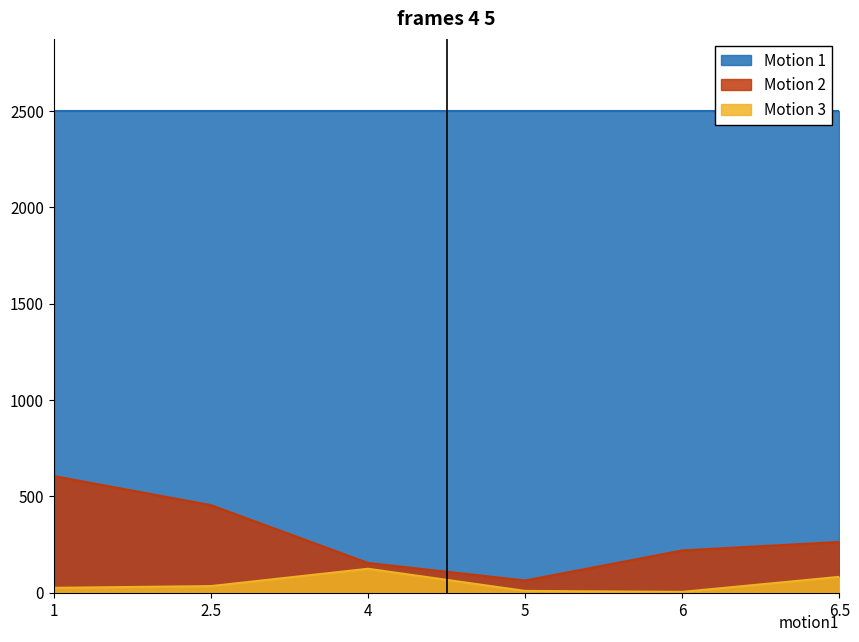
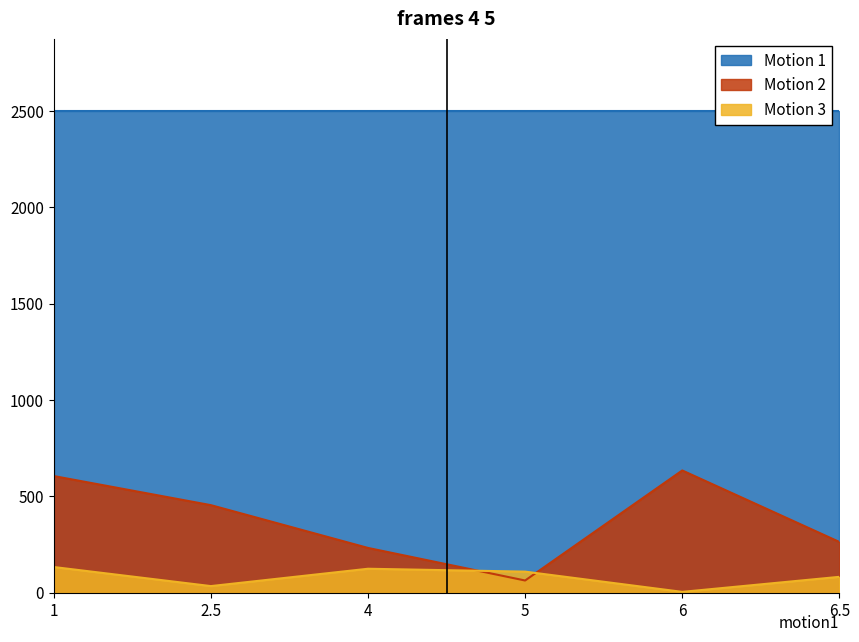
Motion 3, 1: 30 -> 130
Motion 2, 4: 160 -> 230
Motion 3, 5: 10 -> 110
Motion 2, 6: 220 -> 640
